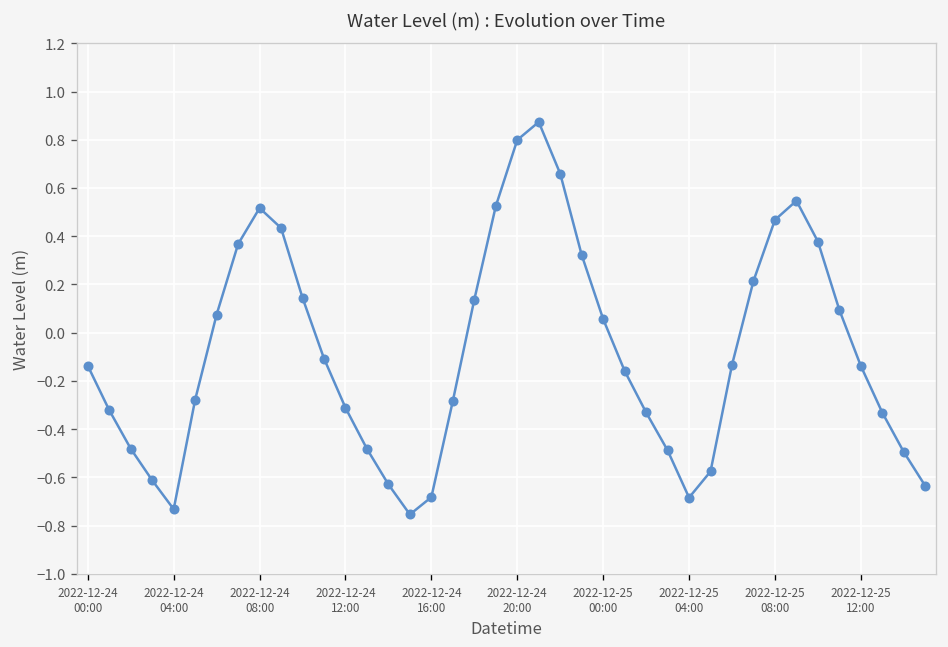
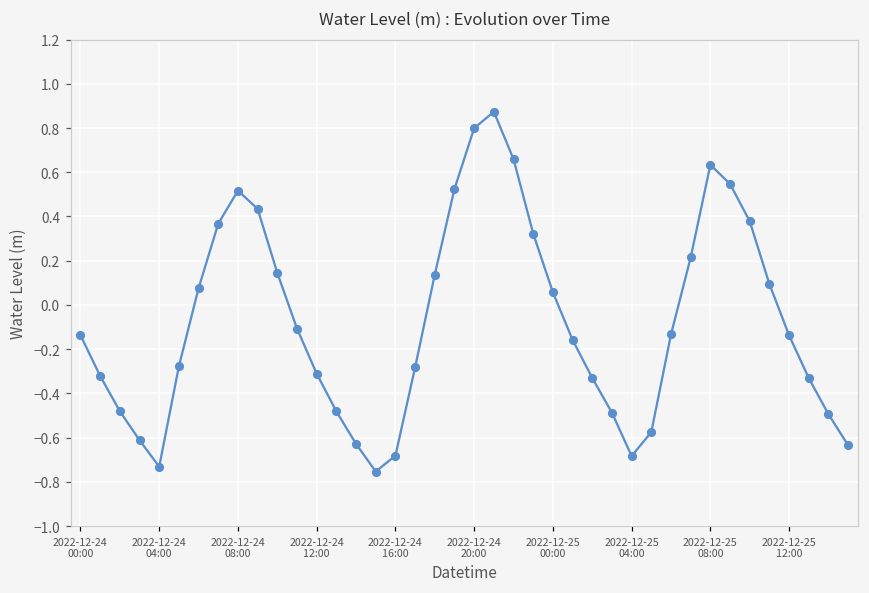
2022-12-25 08:00: 0.47 -> 0.63
